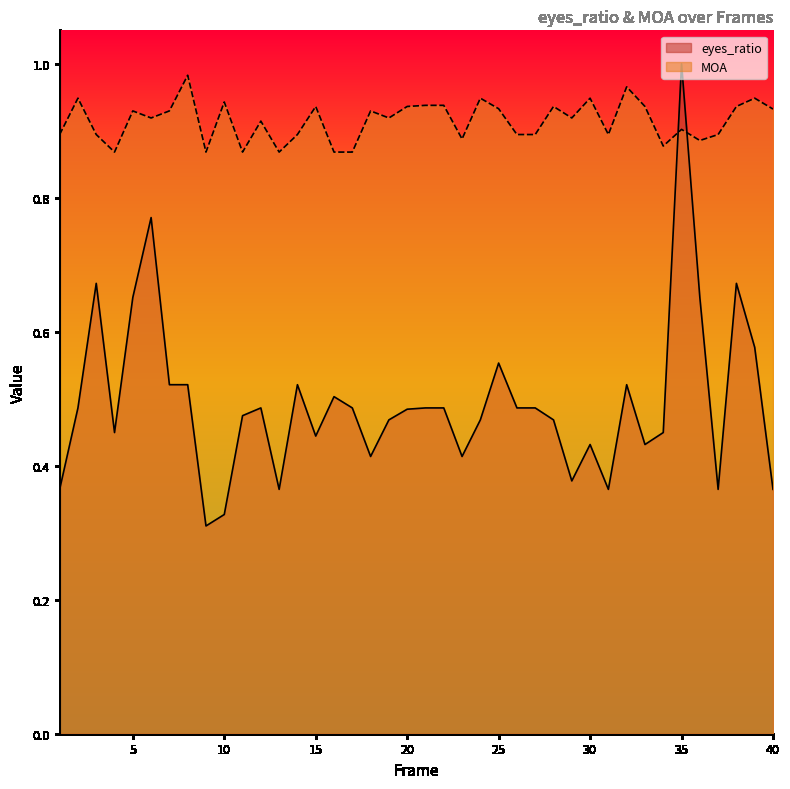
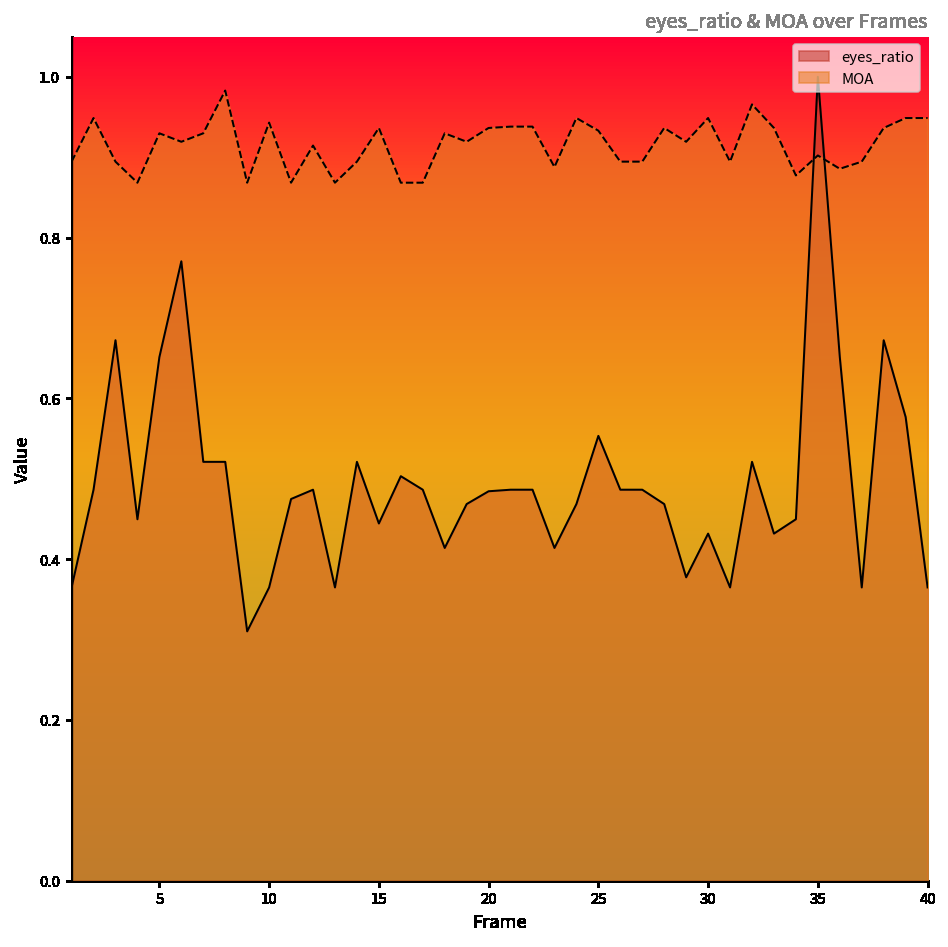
eyes_ratio, 10: 0.33 -> 0.36
MOA, 40: 0.93 -> 0.95
